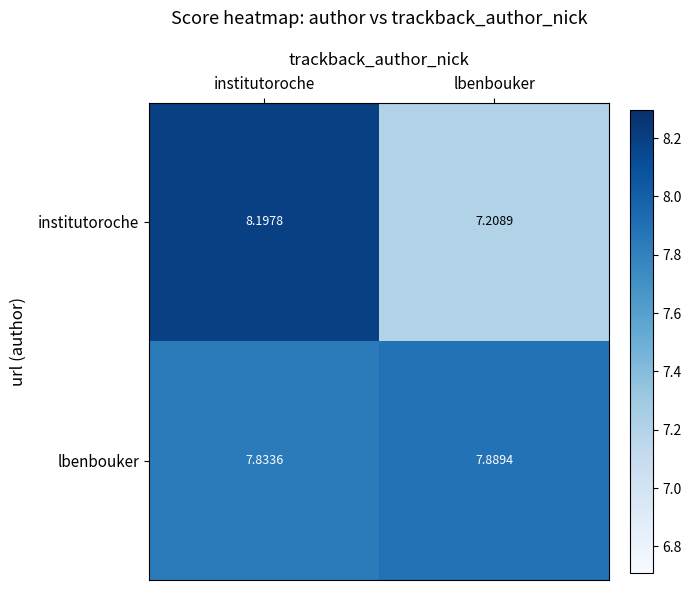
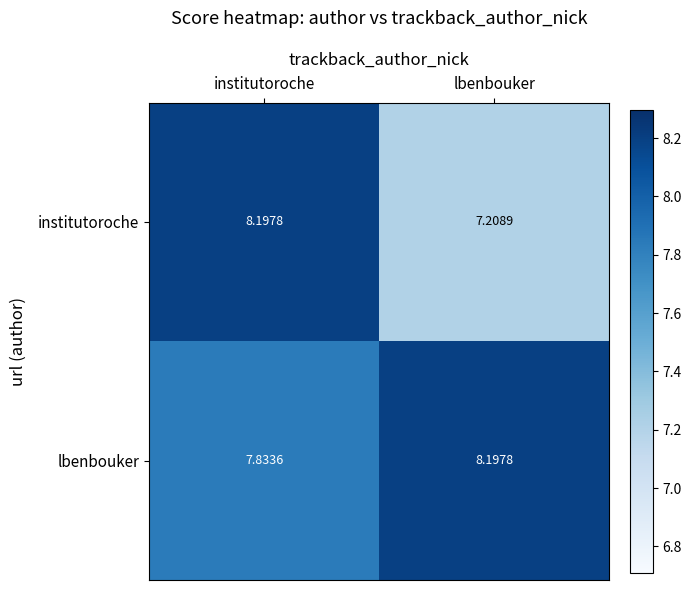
lbenbouker, lbenbouker: 7.8894 -> 8.1978
